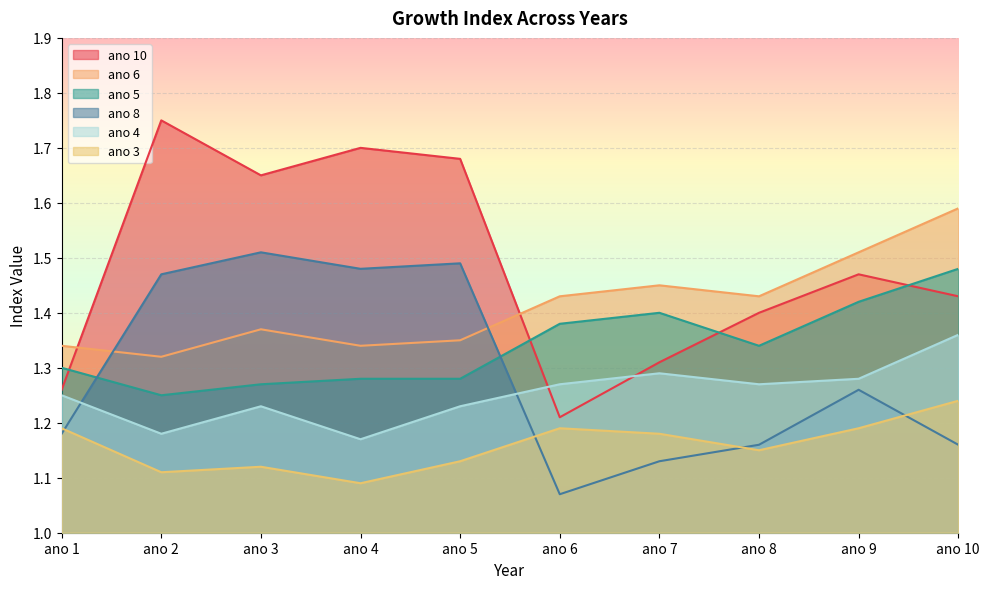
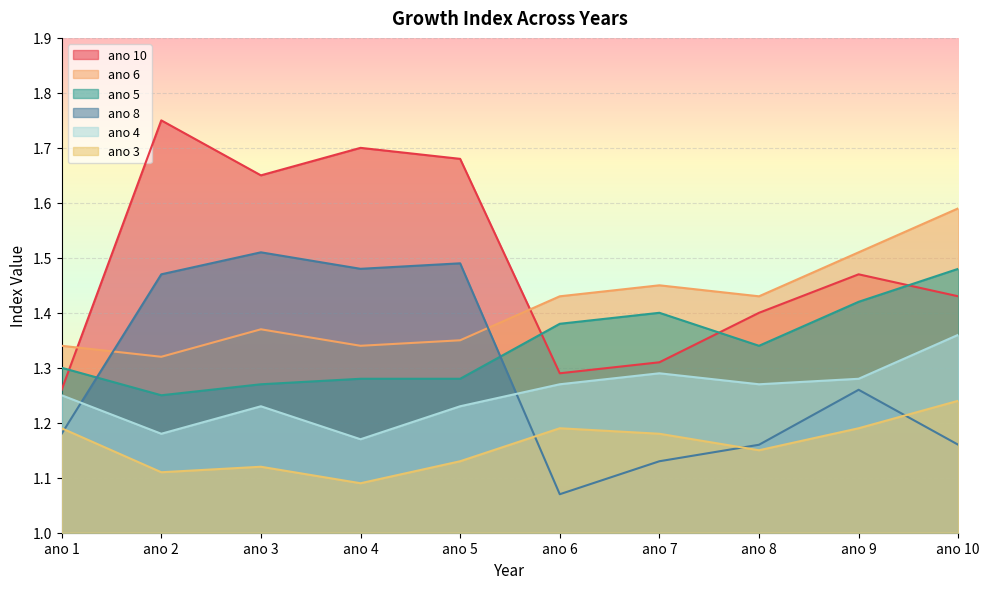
ano 10, ano 6: 1.21 -> 1.29
